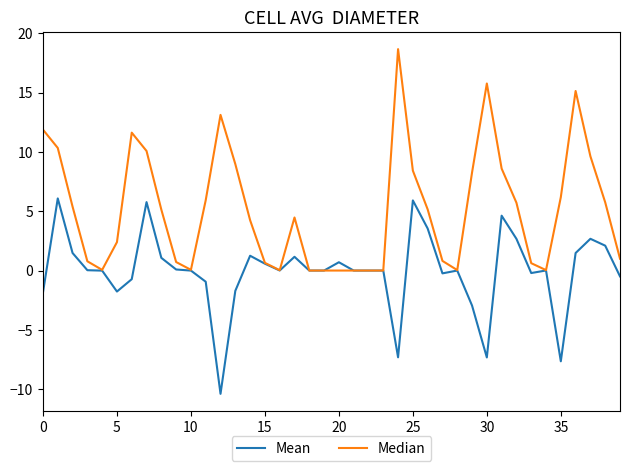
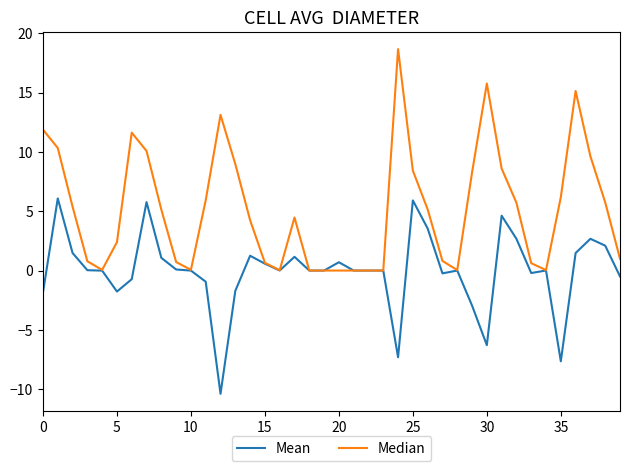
Mean, 30: -7.3 -> -6.3
